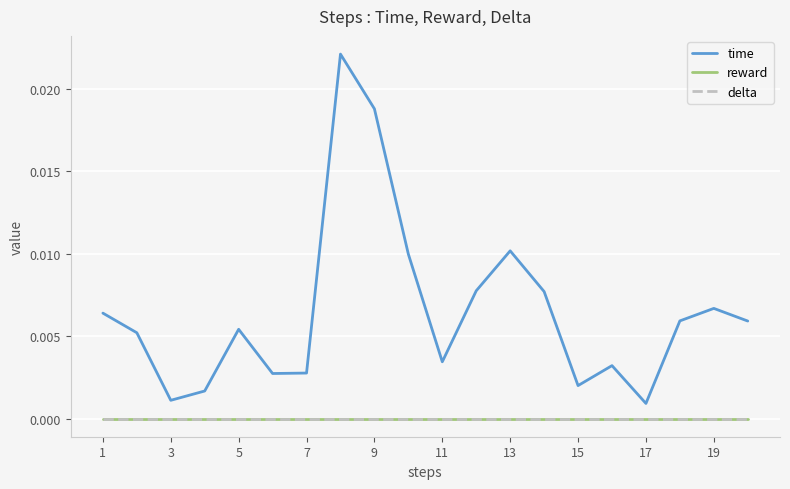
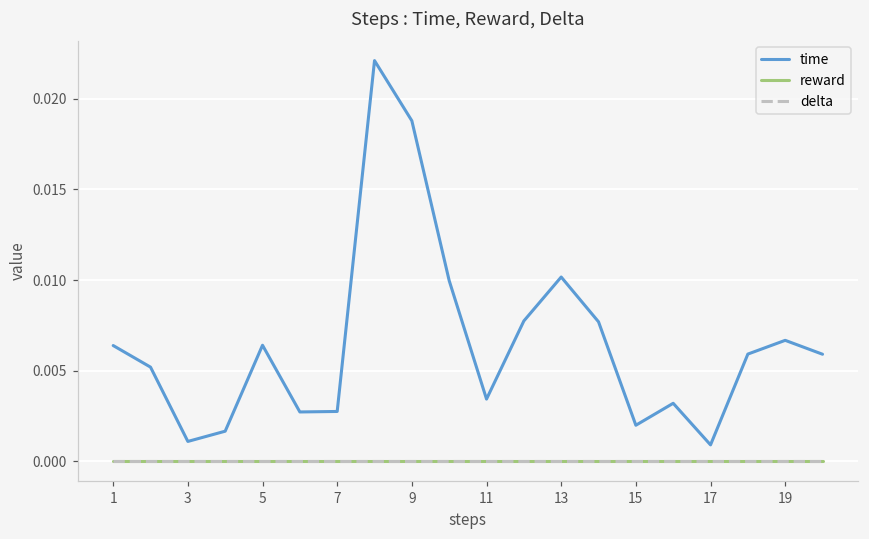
time, 5: 0.0054 -> 0.0064
